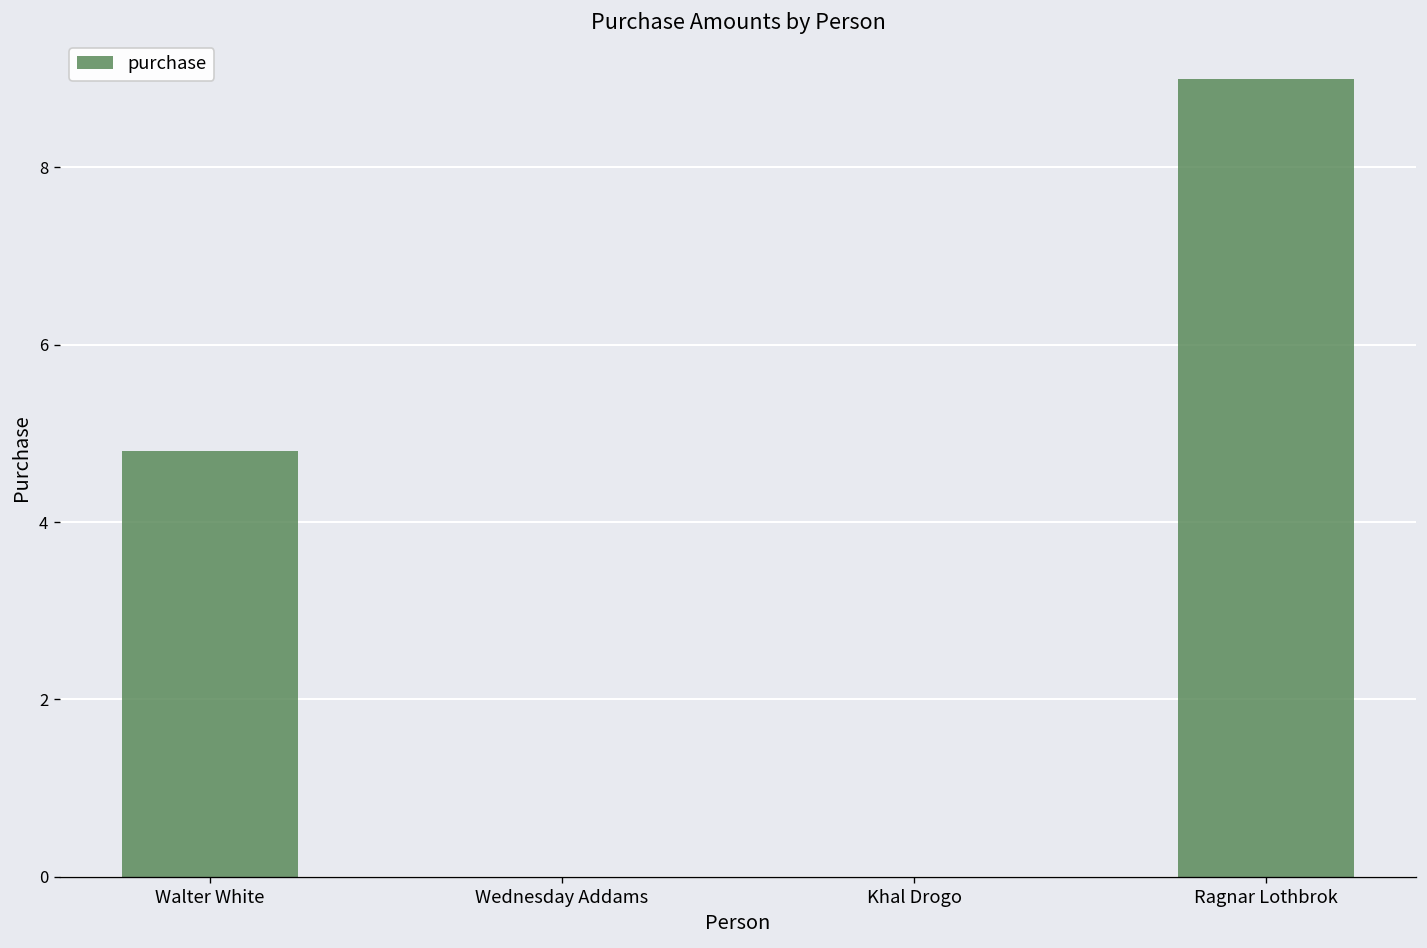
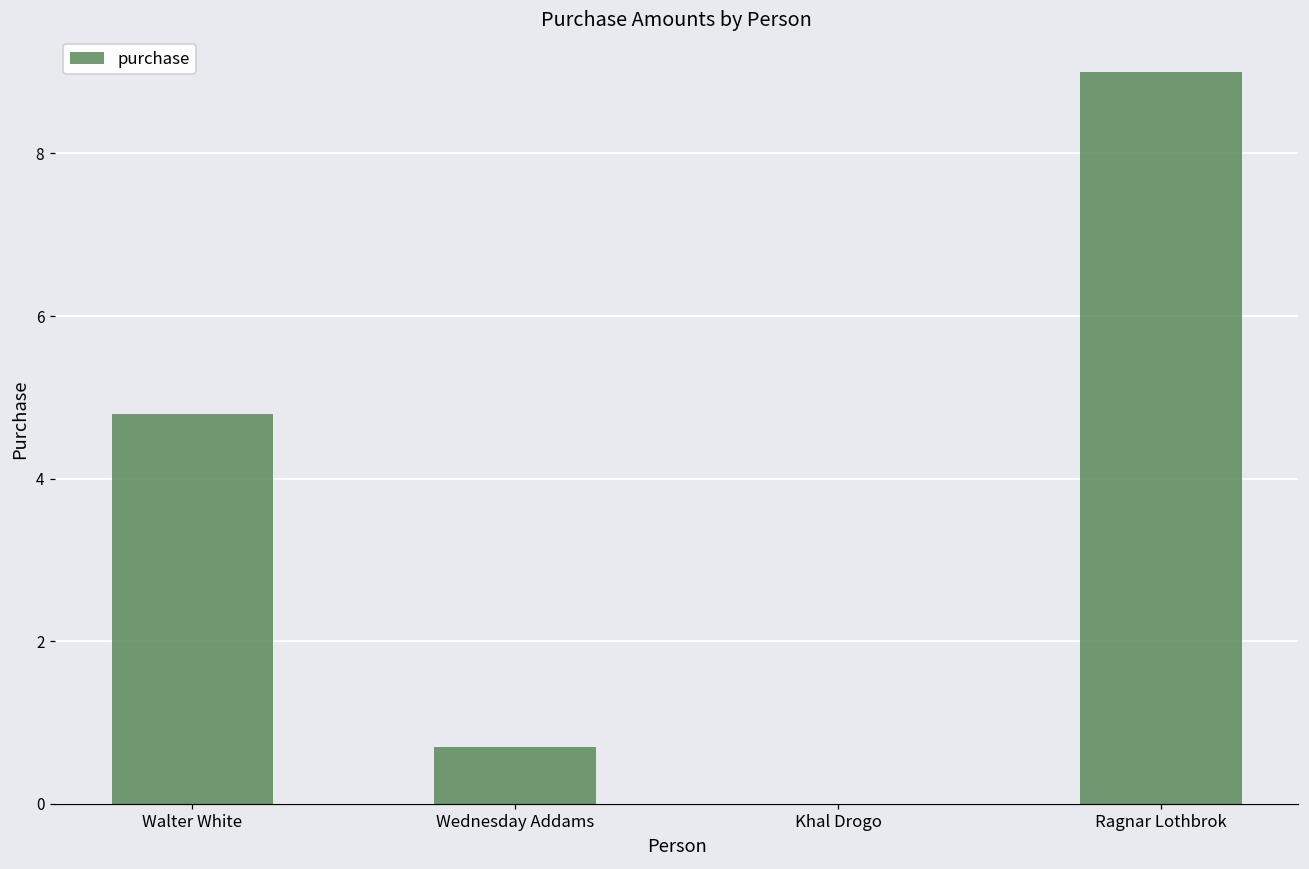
Wednesday Addams: 0.0 -> 0.7
